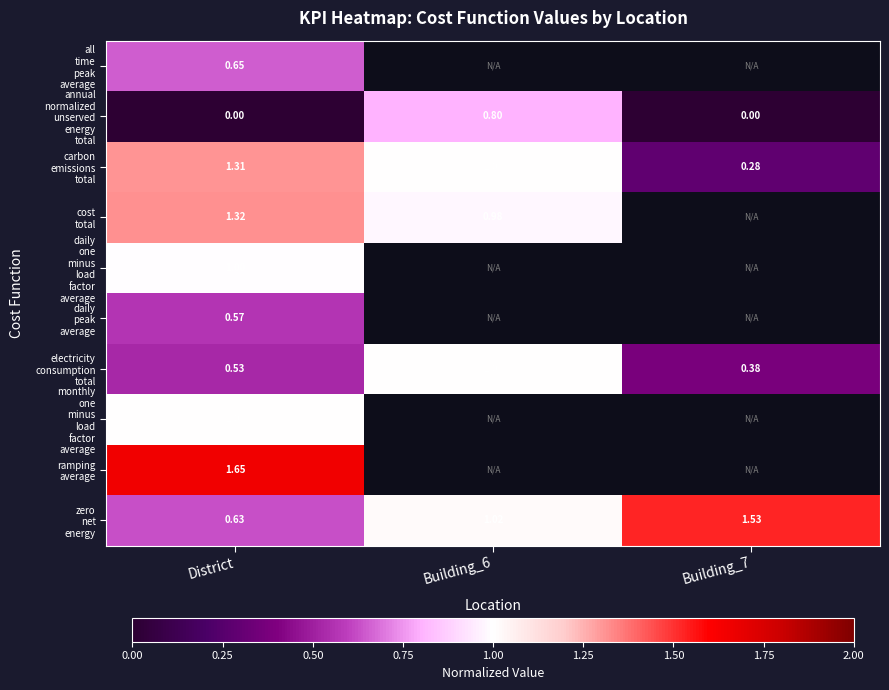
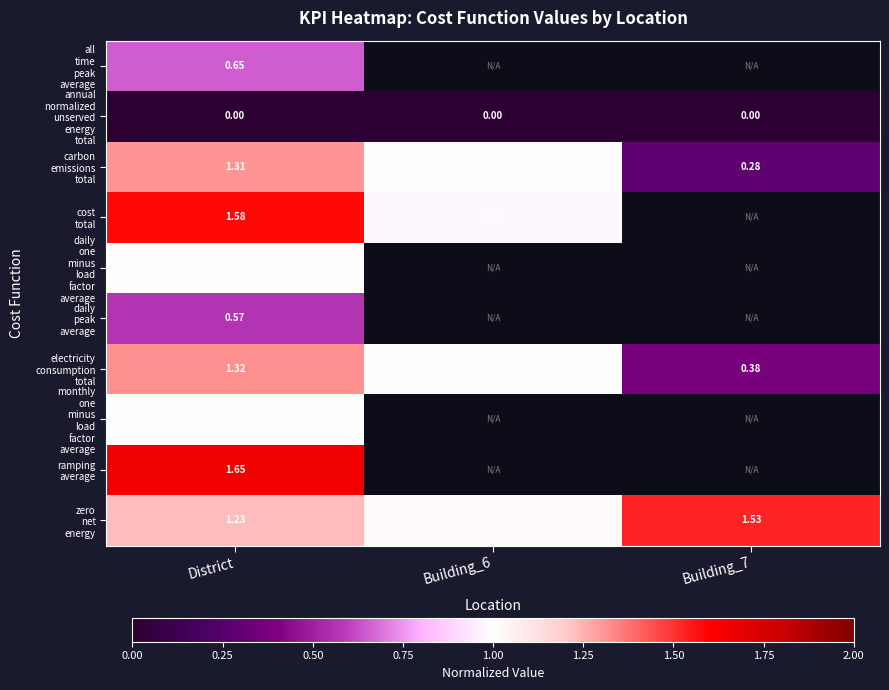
annual normalized unserved energy total, Building_6: 0.80 -> 0.00
cost total, District: 1.32 -> 1.58
electricity consumption total, District: 0.53 -> 1.32
zero net energy, District: 0.63 -> 1.23
